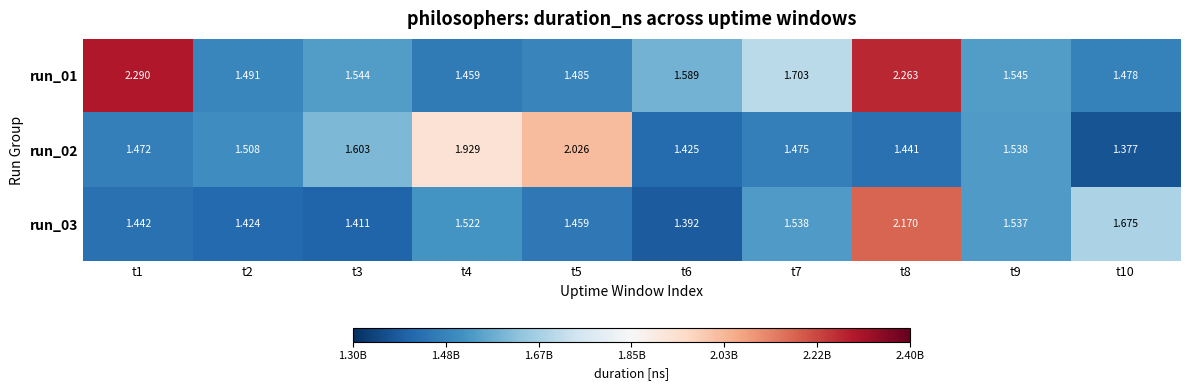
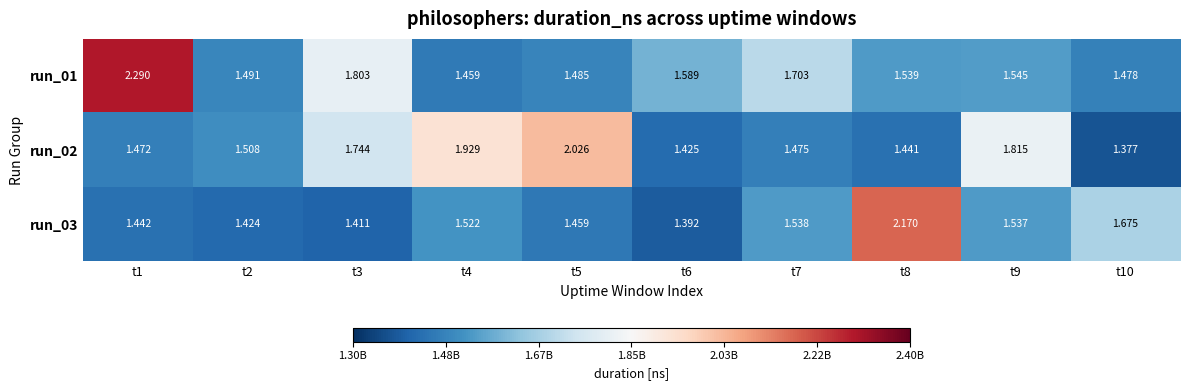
run_01, t3: 1.544 -> 1.803
run_01, t8: 2.263 -> 1.539
run_02, t3: 1.603 -> 1.744
run_02, t9: 1.538 -> 1.815
